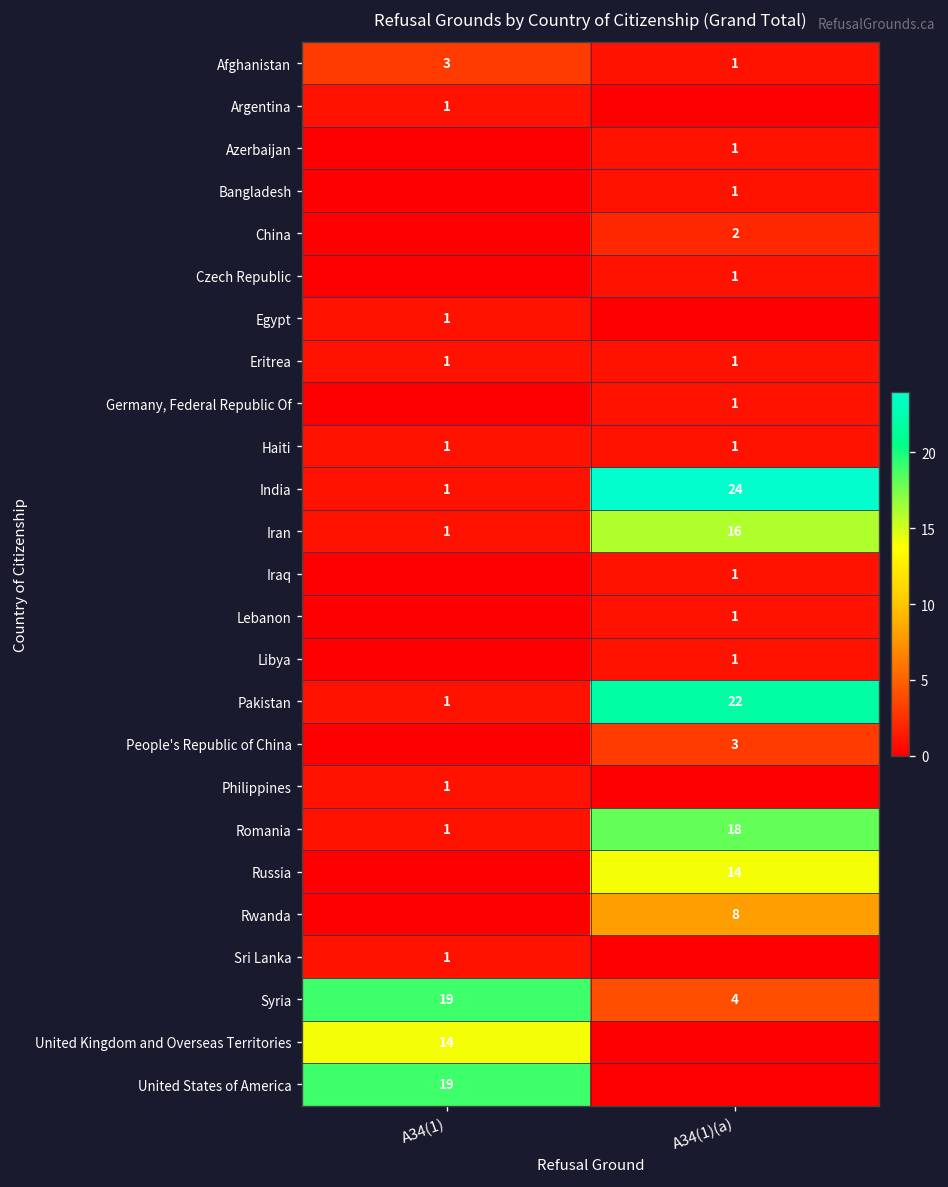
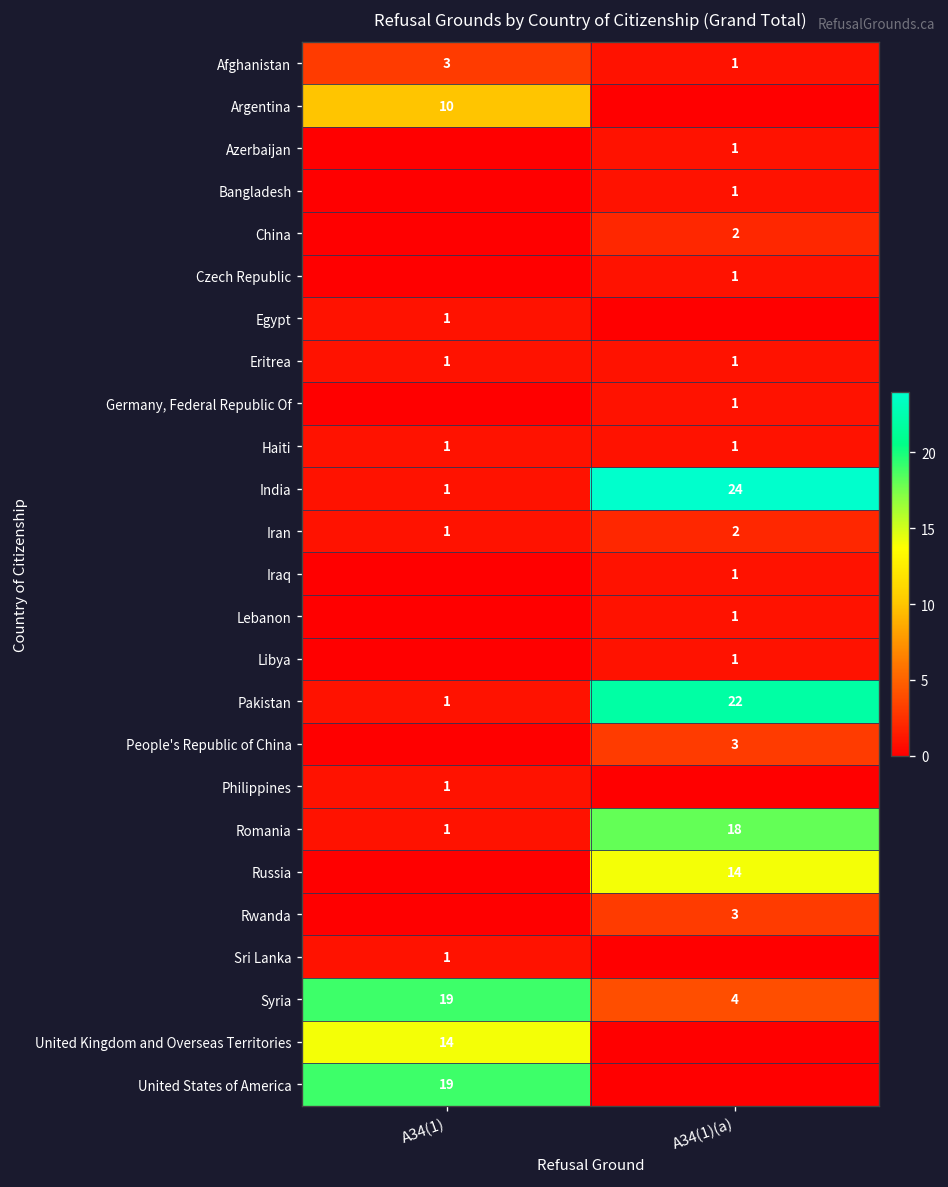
Argentina, A34(1): 1 -> 10
Iran, A34(1)(a): 16 -> 2
Rwanda, A34(1)(a): 8 -> 3
